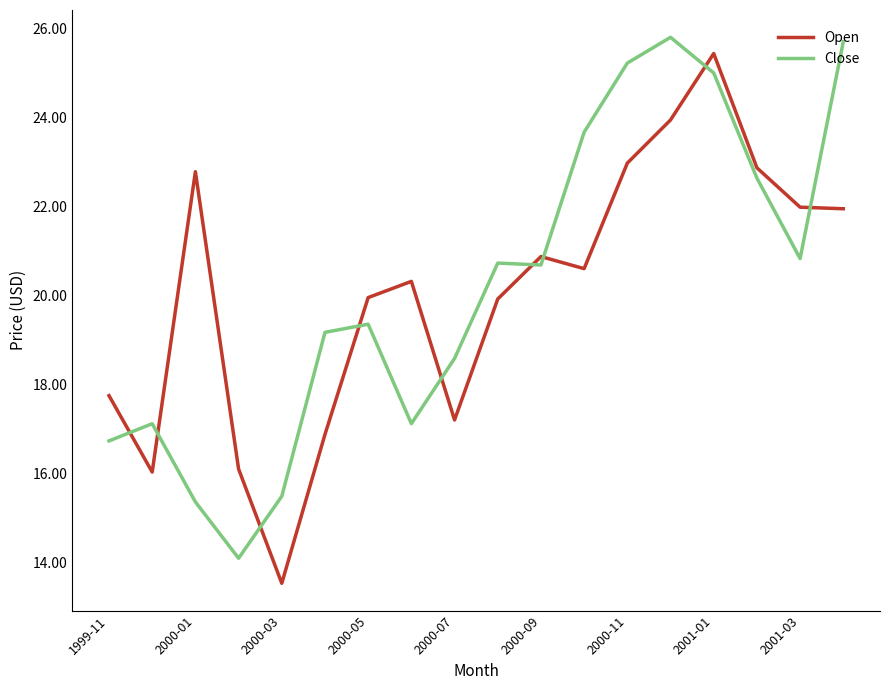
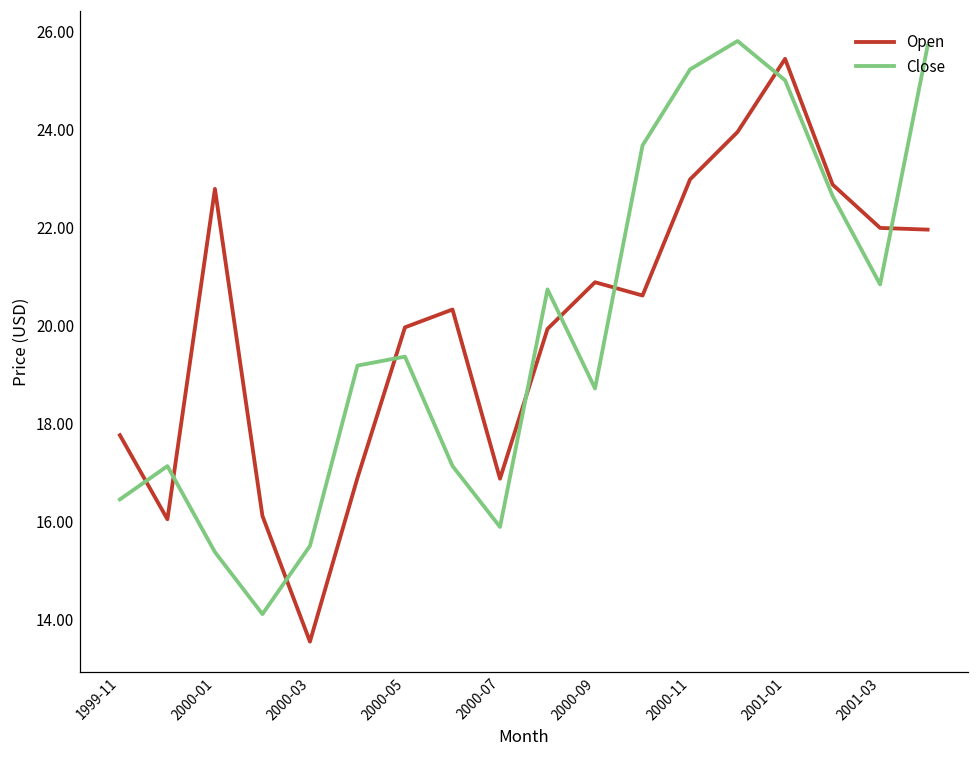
Close, 1999-11: 16.7 -> 16.4
Open, 2000-07: 17.2 -> 16.9
Close, 2000-07: 18.6 -> 15.9
Close, 2000-09: 20.7 -> 18.7
